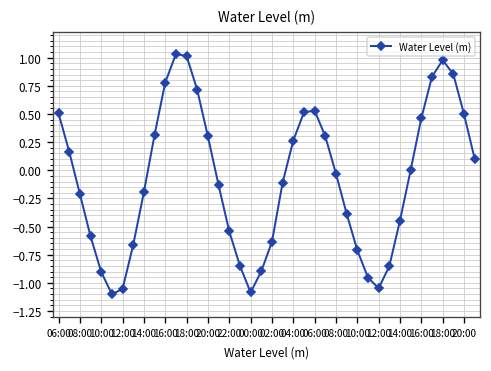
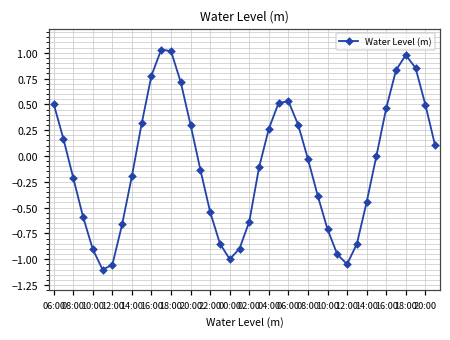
00:00: -1.1 -> -1.0
